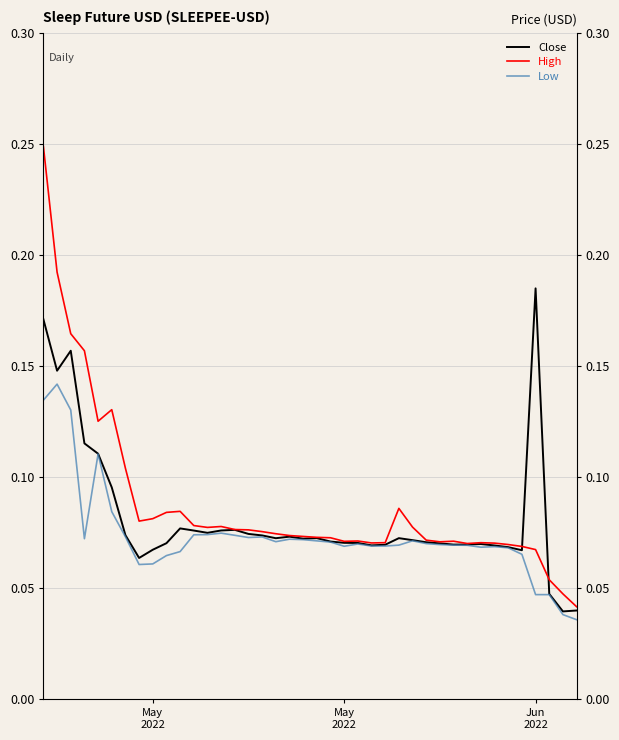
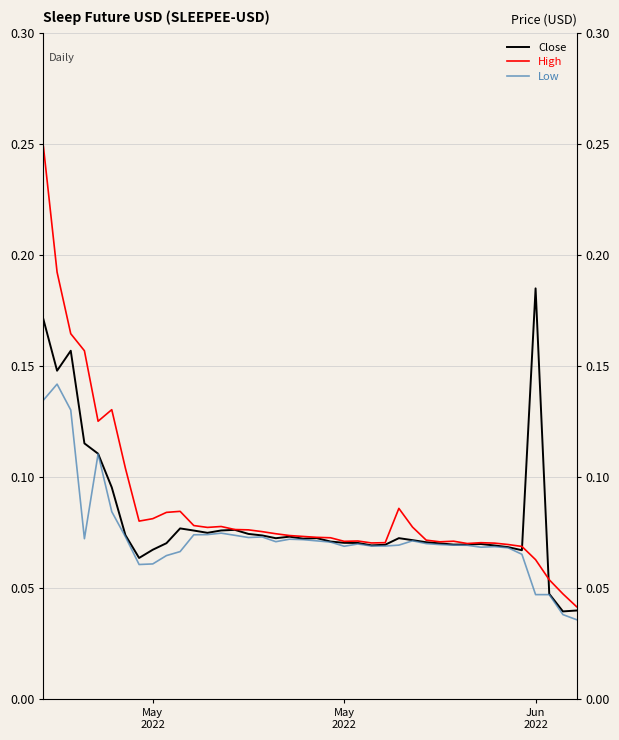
High, Jun 2022: 0.067 -> 0.063
